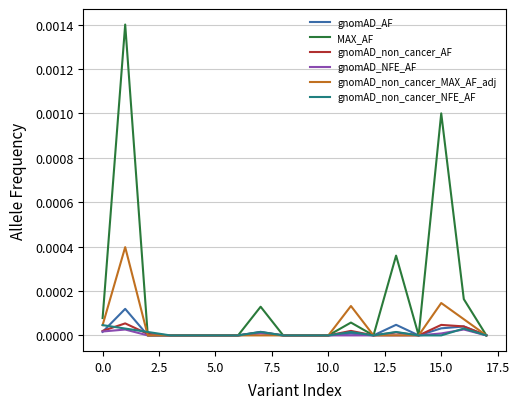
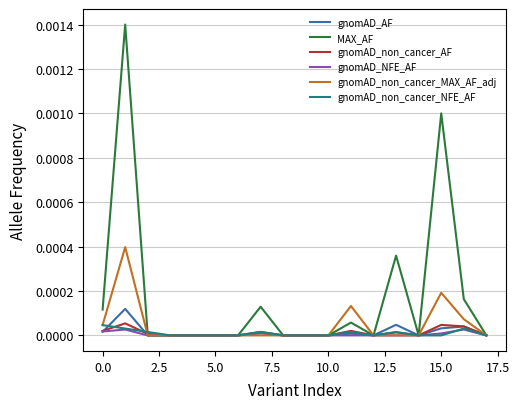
MAX_AF, 0.0: 0.00008 -> 0.00012
gnomAD_non_cancer_MAX_AF_adj, 15.0: 0.00015 -> 0.00019
